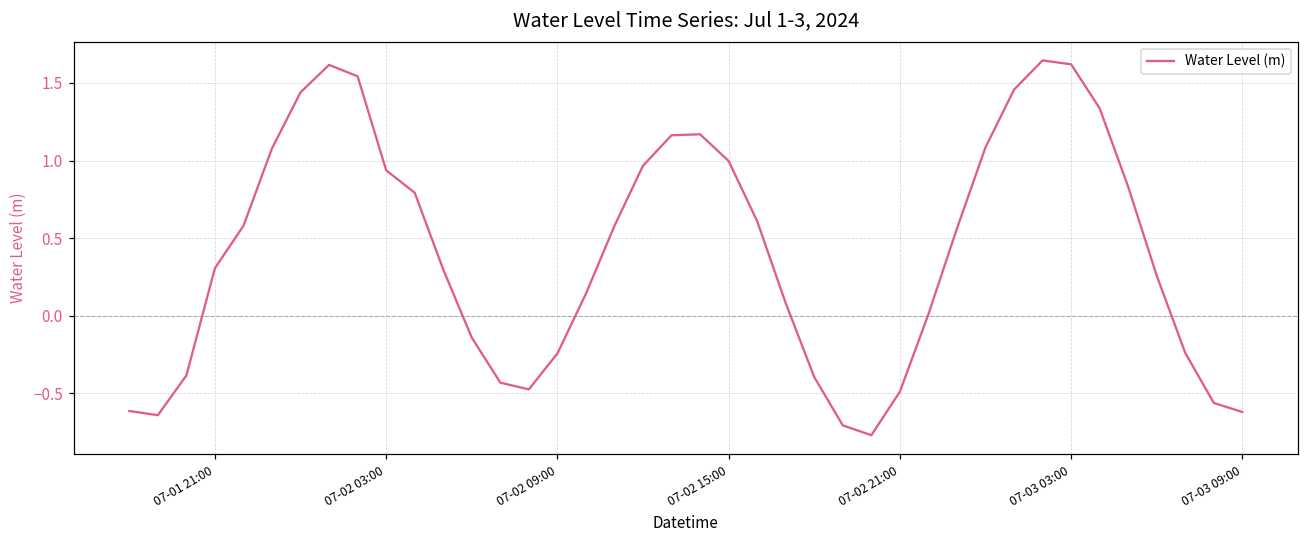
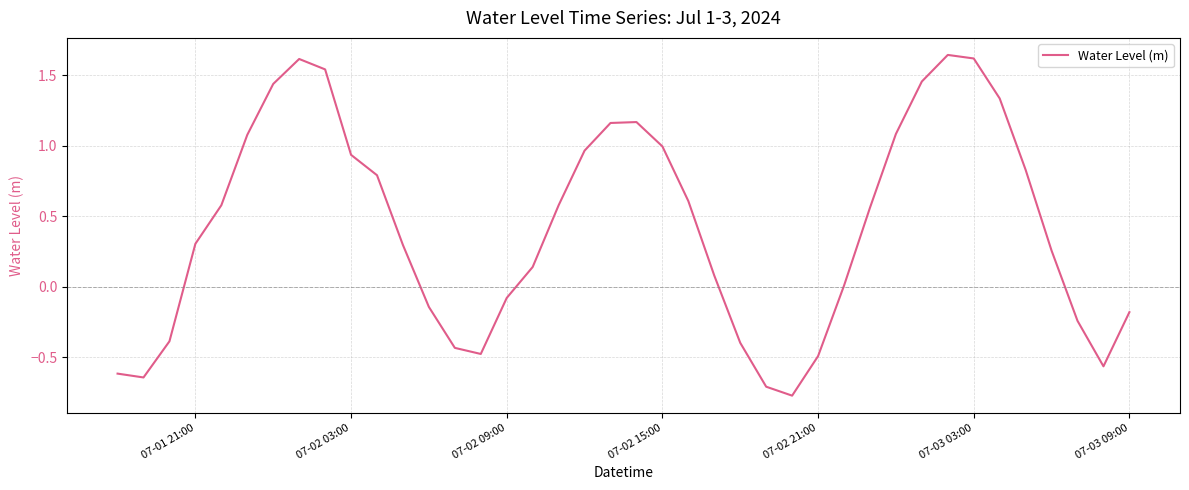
07-02 09:00: -0.24 -> -0.08
07-03 09:00: -0.62 -> -0.18
